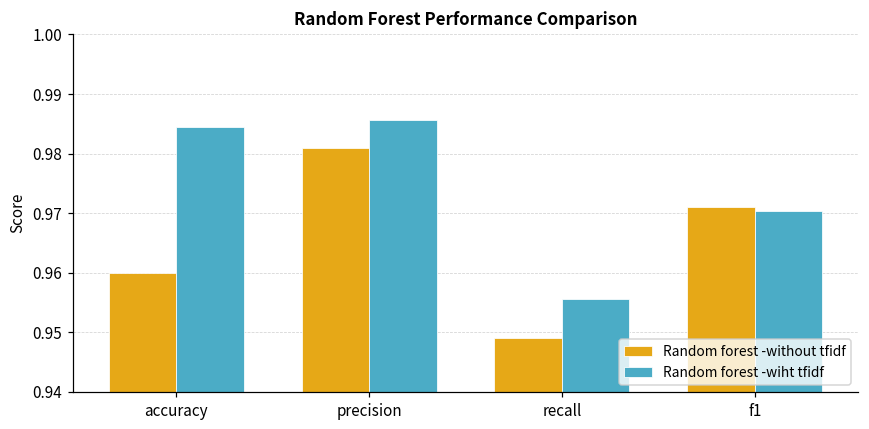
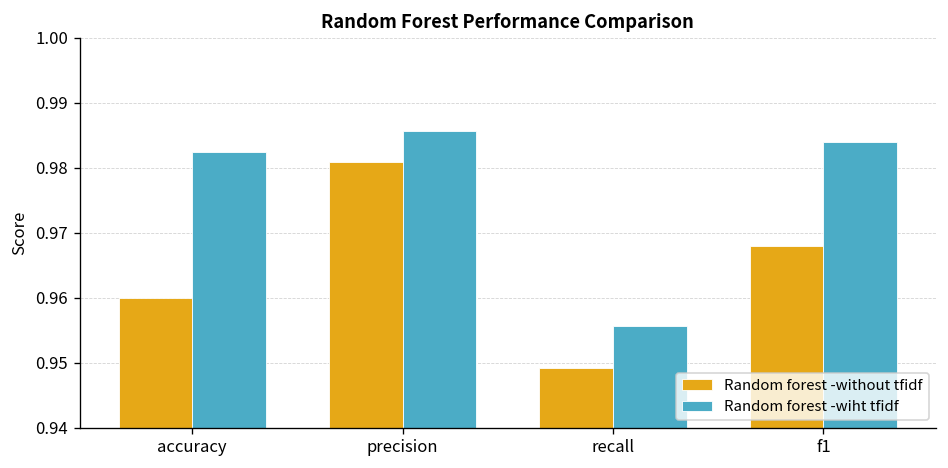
Random forest -wiht tfidf, accuracy: 0.984 -> 0.982
Random forest -without tfidf, f1: 0.971 -> 0.968
Random forest -wiht tfidf, f1: 0.970 -> 0.984
